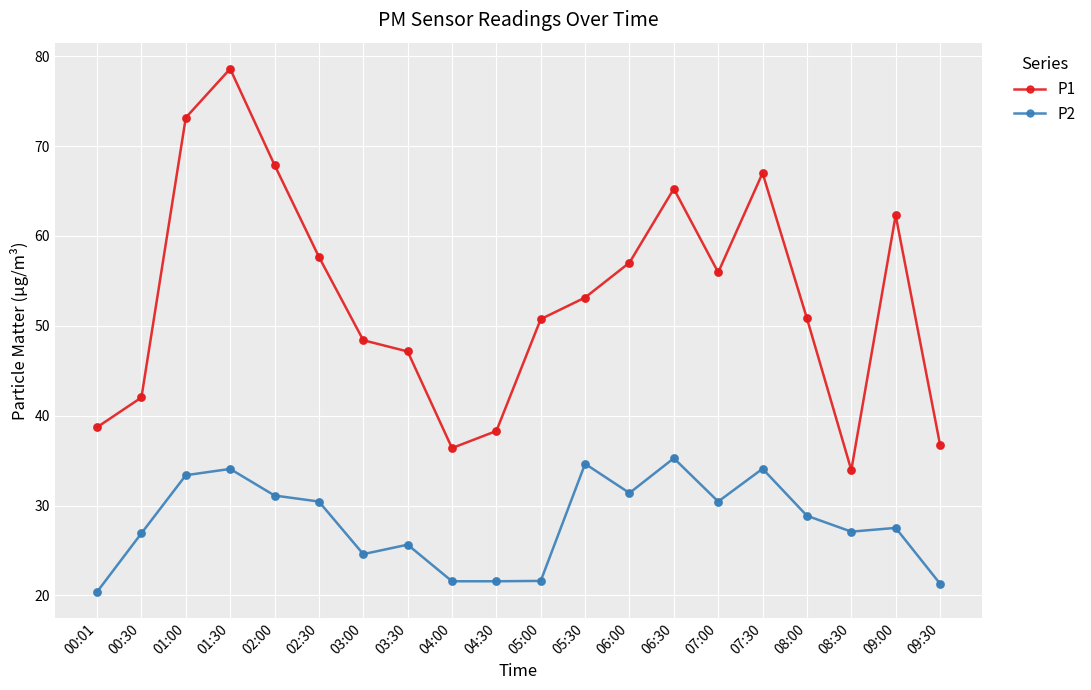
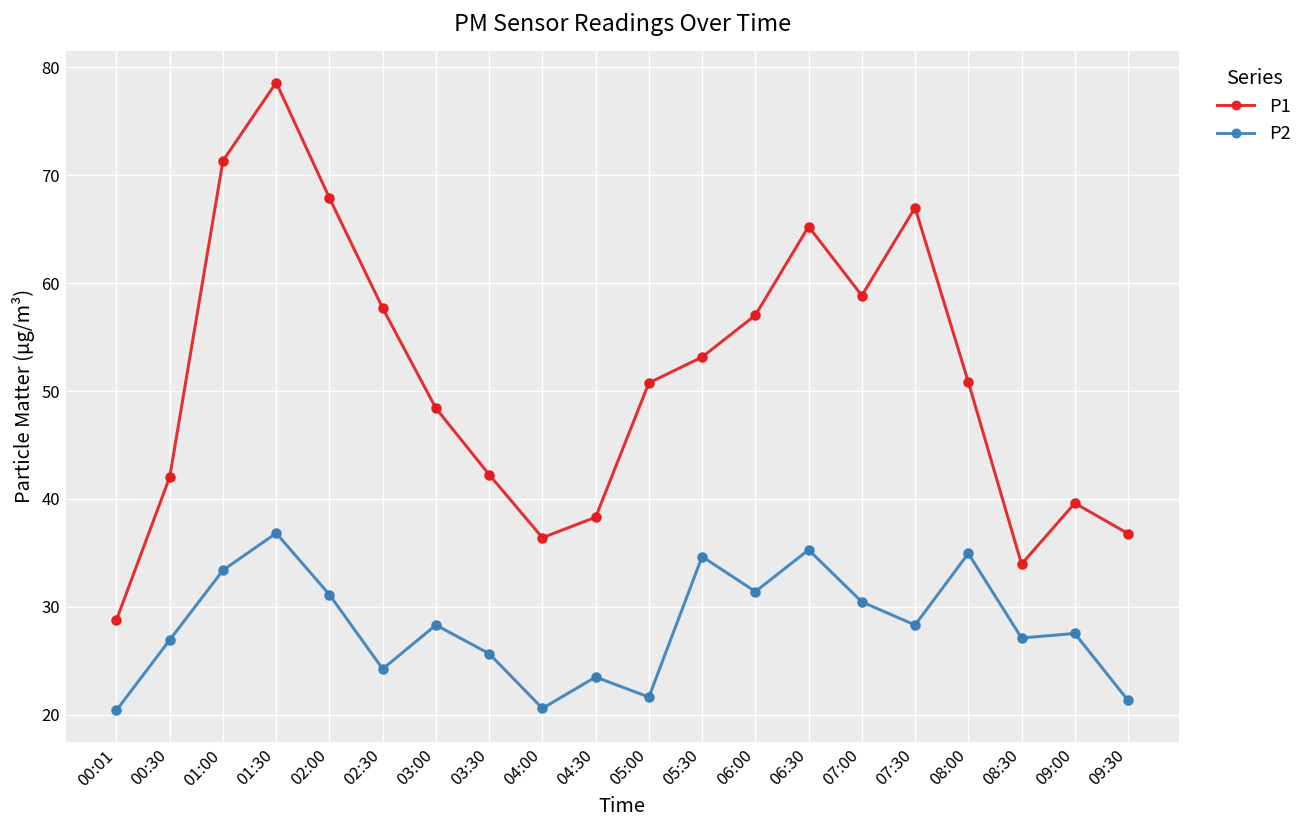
P1, 00:01: 39 -> 29
P1, 01:00: 73 -> 71
P2, 01:30: 34 -> 37
P2, 02:30: 30 -> 24
P2, 03:00: 25 -> 28
P1, 03:30: 47 -> 42
P2, 04:00: 22 -> 21
P2, 04:30: 22 -> 23
P1, 07:00: 56 -> 59
P2, 07:30: 34 -> 28
P2, 08:00: 29 -> 35
P1, 09:00: 62 -> 40
